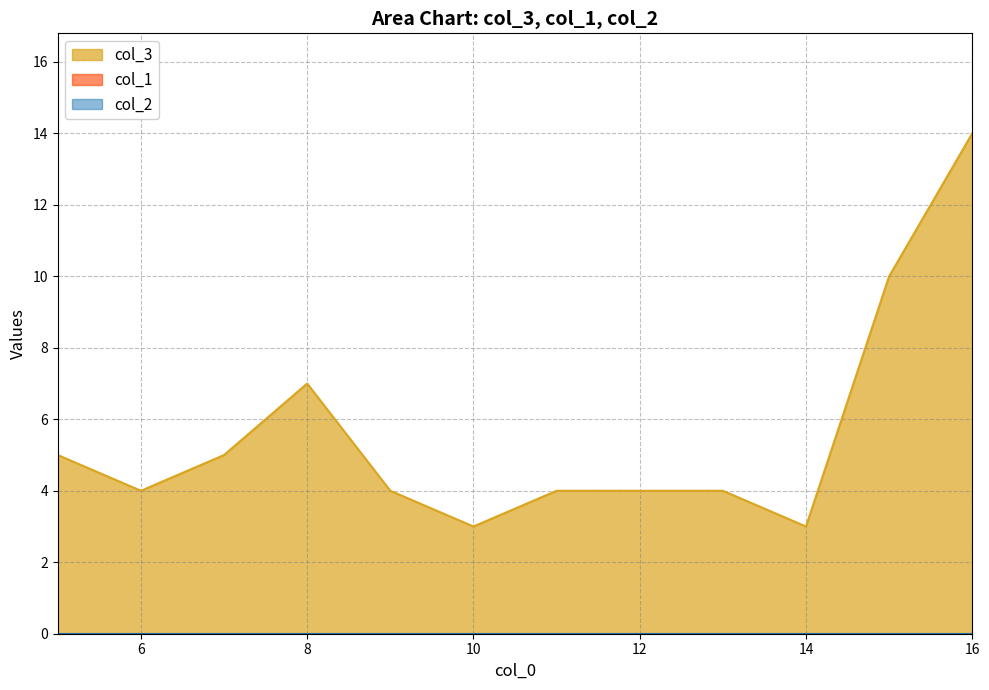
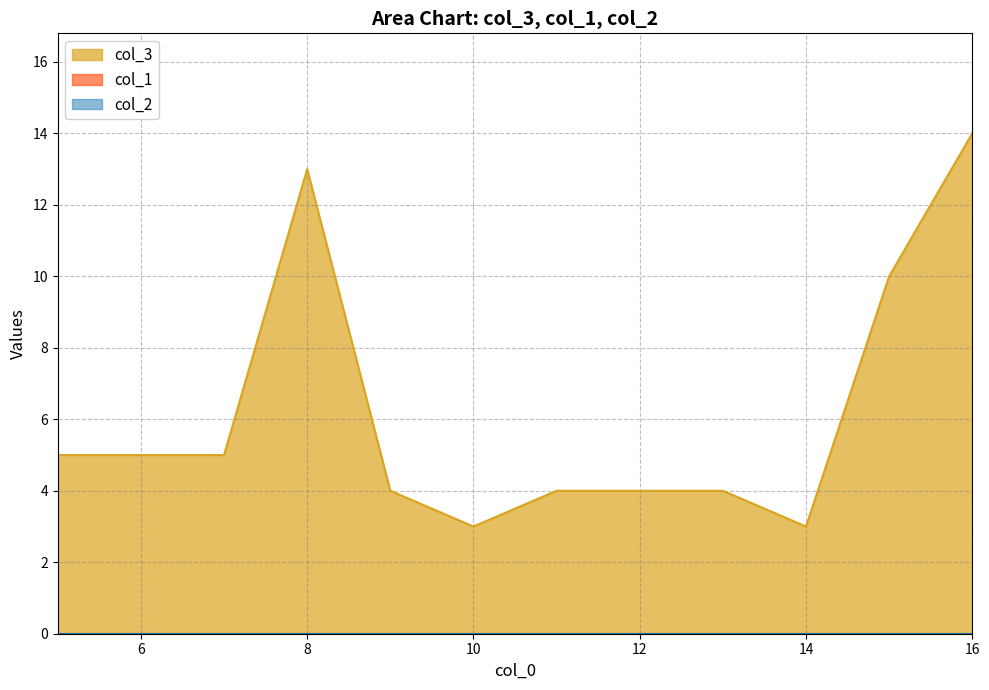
col_3, 6: 4 -> 5
col_3, 8: 7 -> 13
